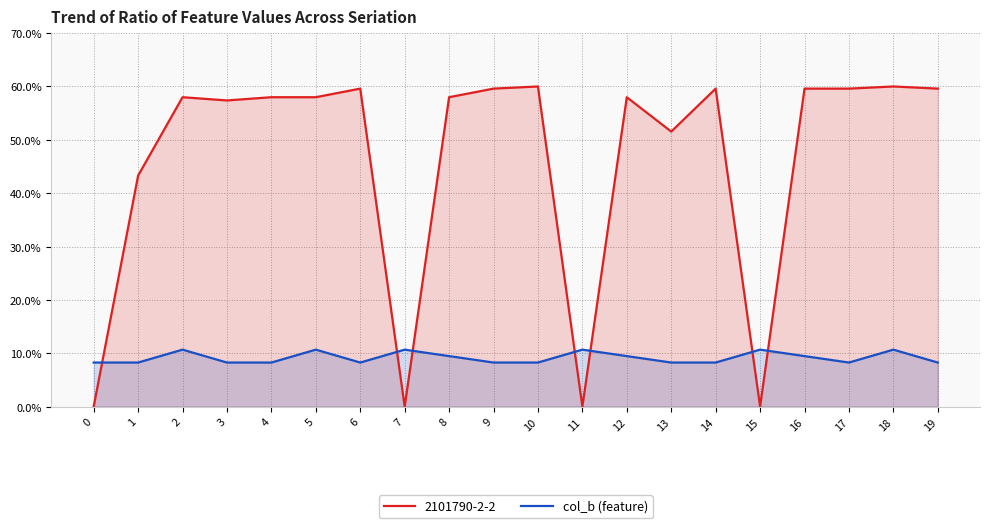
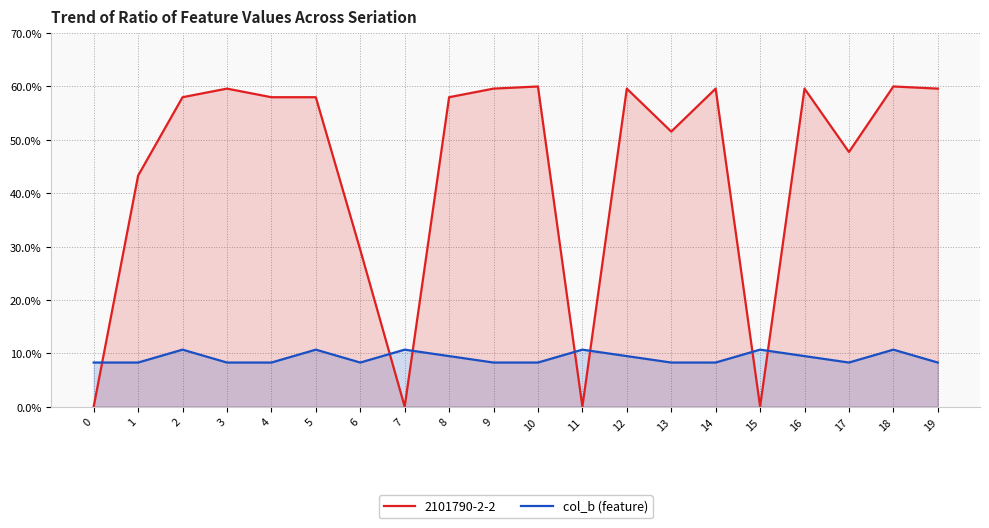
2101790-2-2, 3: 57% -> 60%
2101790-2-2, 6: 60% -> 29%
2101790-2-2, 12: 58% -> 60%
2101790-2-2, 17: 60% -> 48%
